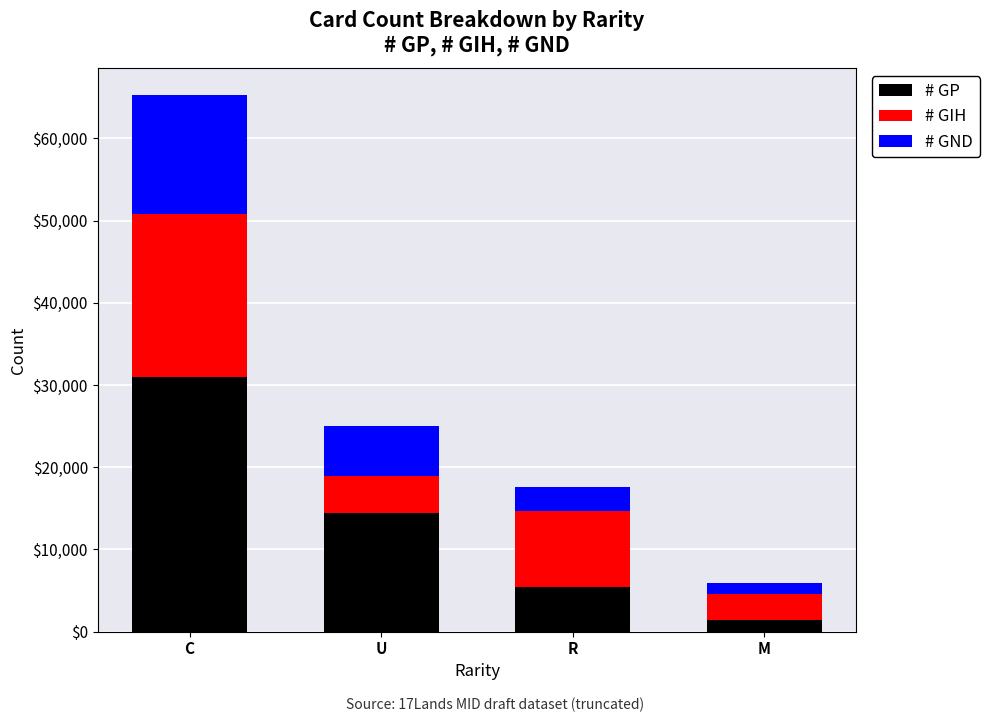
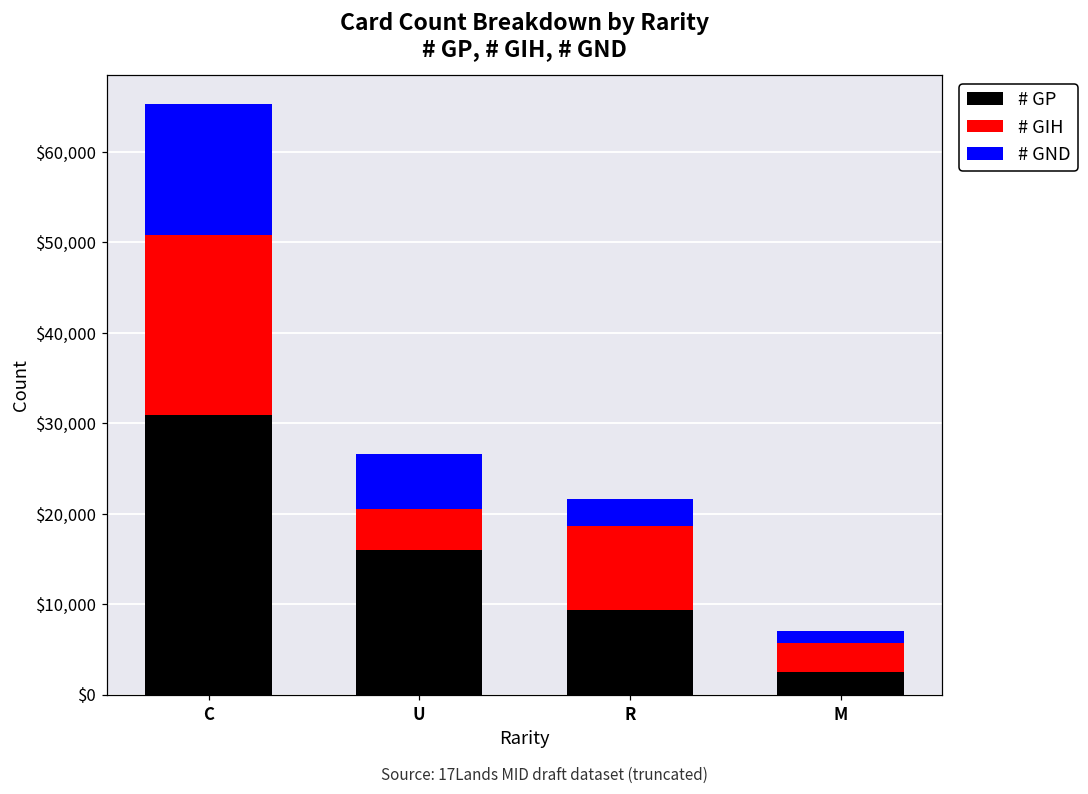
# GP, U: $14,000 -> $16,000
# GP, R: $5,000 -> $9,000
# GP, M: $1,000 -> $3,000
